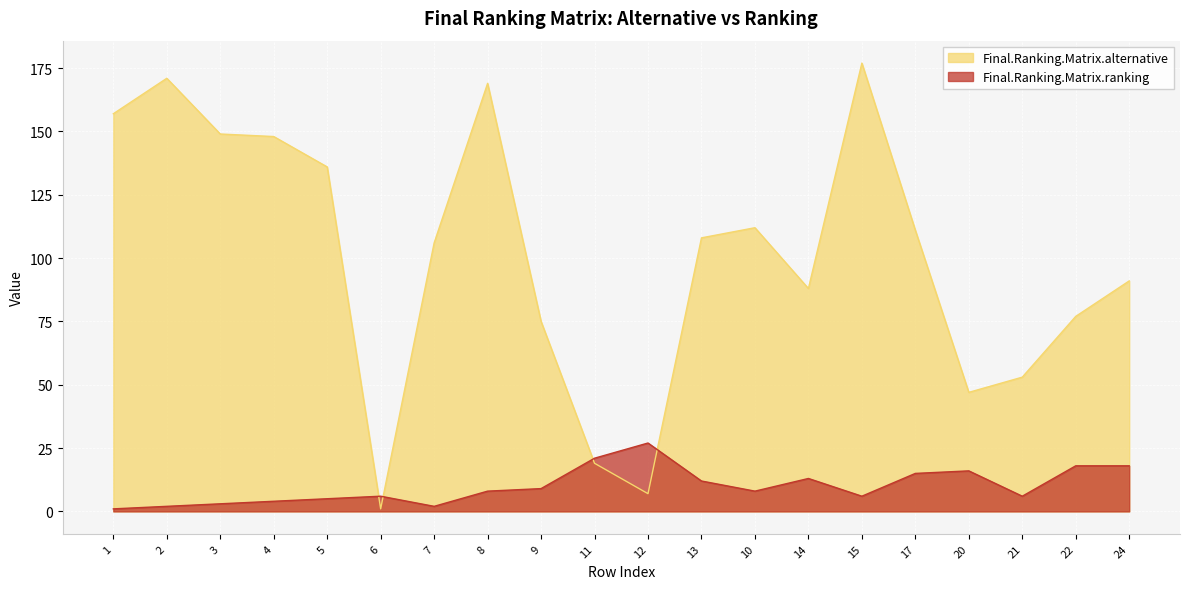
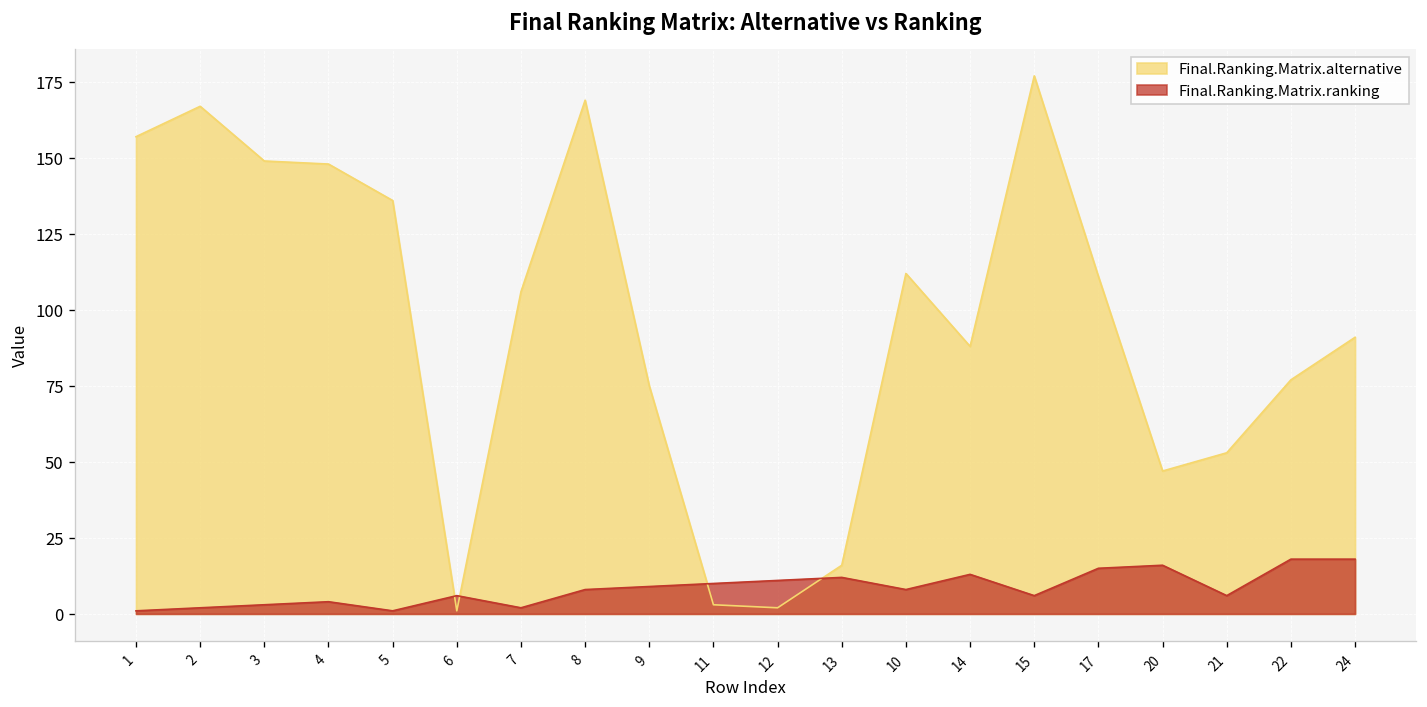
Final.Ranking.Matrix.alternative, 2: 171 -> 167
Final.Ranking.Matrix.ranking, 5: 5 -> 1
Final.Ranking.Matrix.alternative, 11: 19 -> 3
Final.Ranking.Matrix.ranking, 11: 21 -> 10
Final.Ranking.Matrix.alternative, 12: 7 -> 2
Final.Ranking.Matrix.ranking, 12: 27 -> 11
Final.Ranking.Matrix.alternative, 13: 108 -> 16
